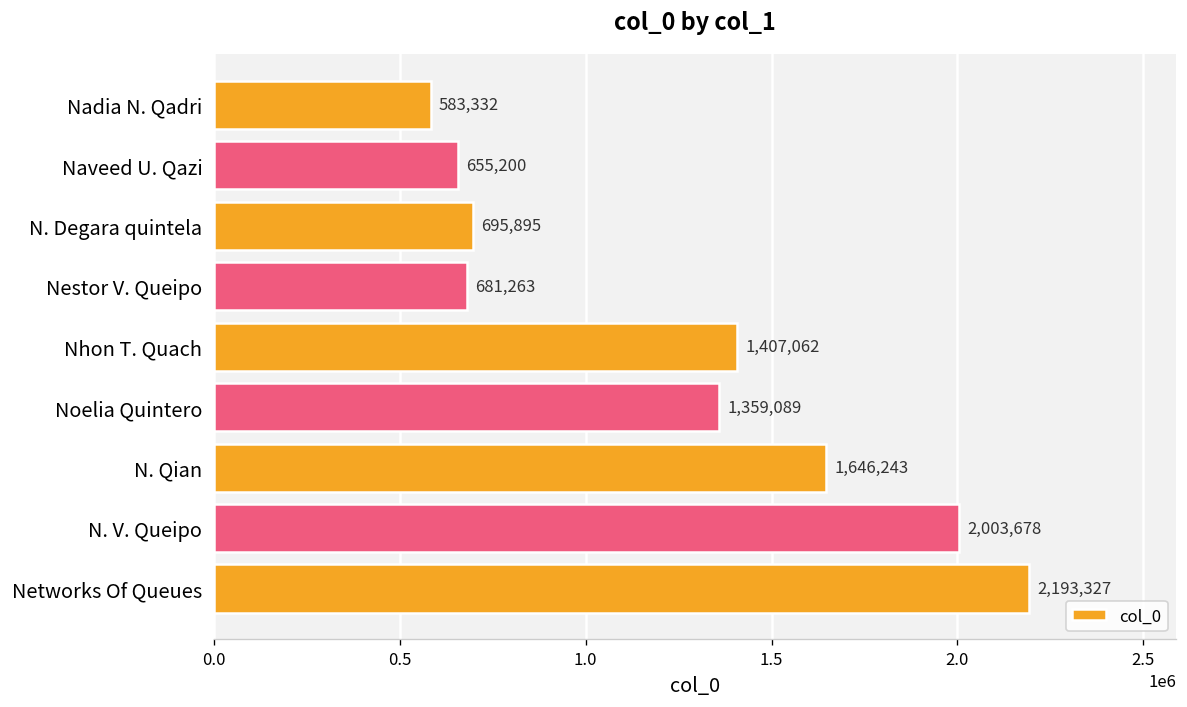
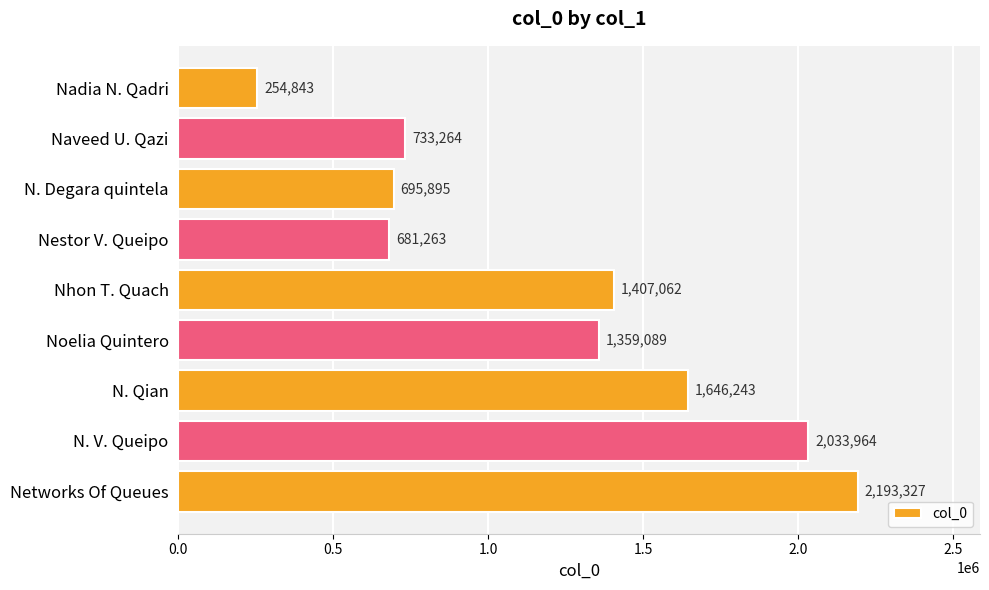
Nadia N. Qadri: 583,332 -> 254,843
Naveed U. Qazi: 655,200 -> 733,264
N. V. Queipo: 2,003,678 -> 2,033,964
